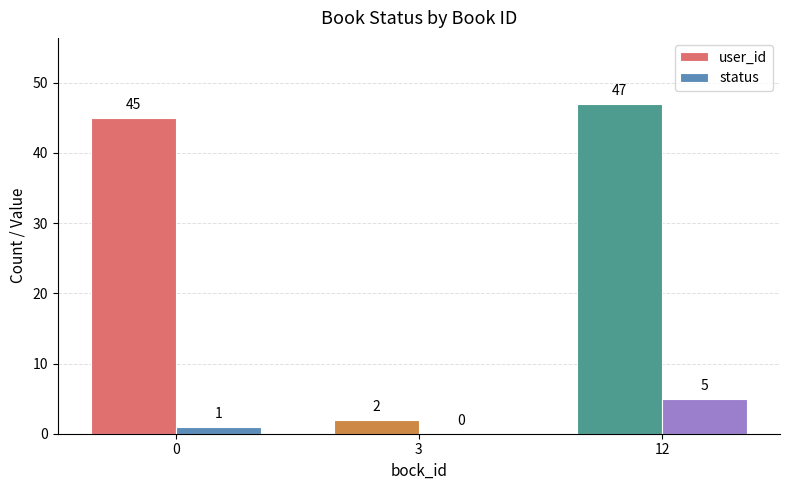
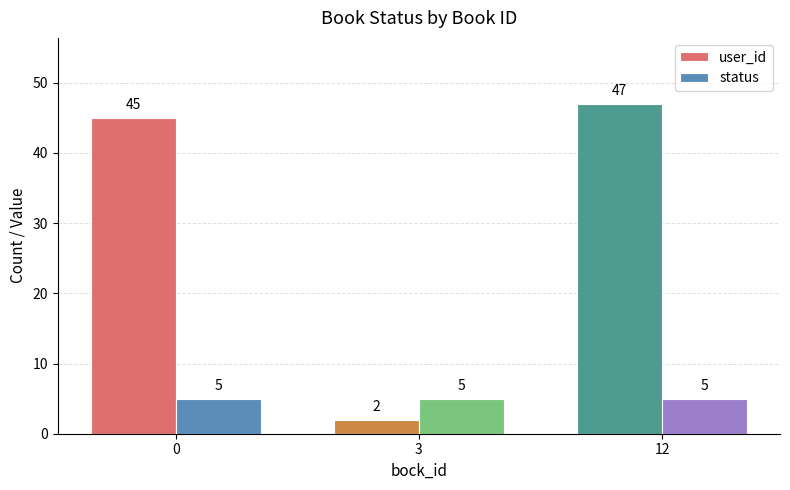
status, 0: 1 -> 5
status, 3: 0 -> 5
